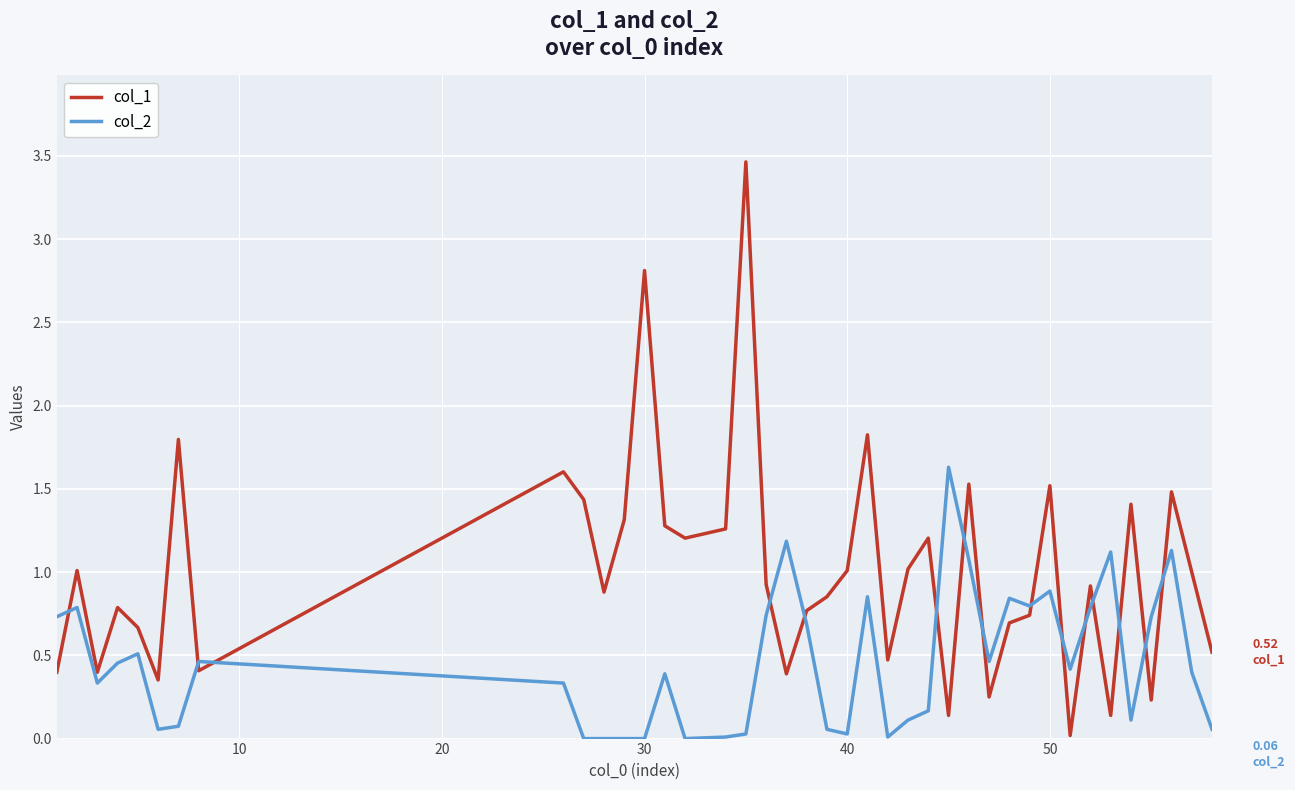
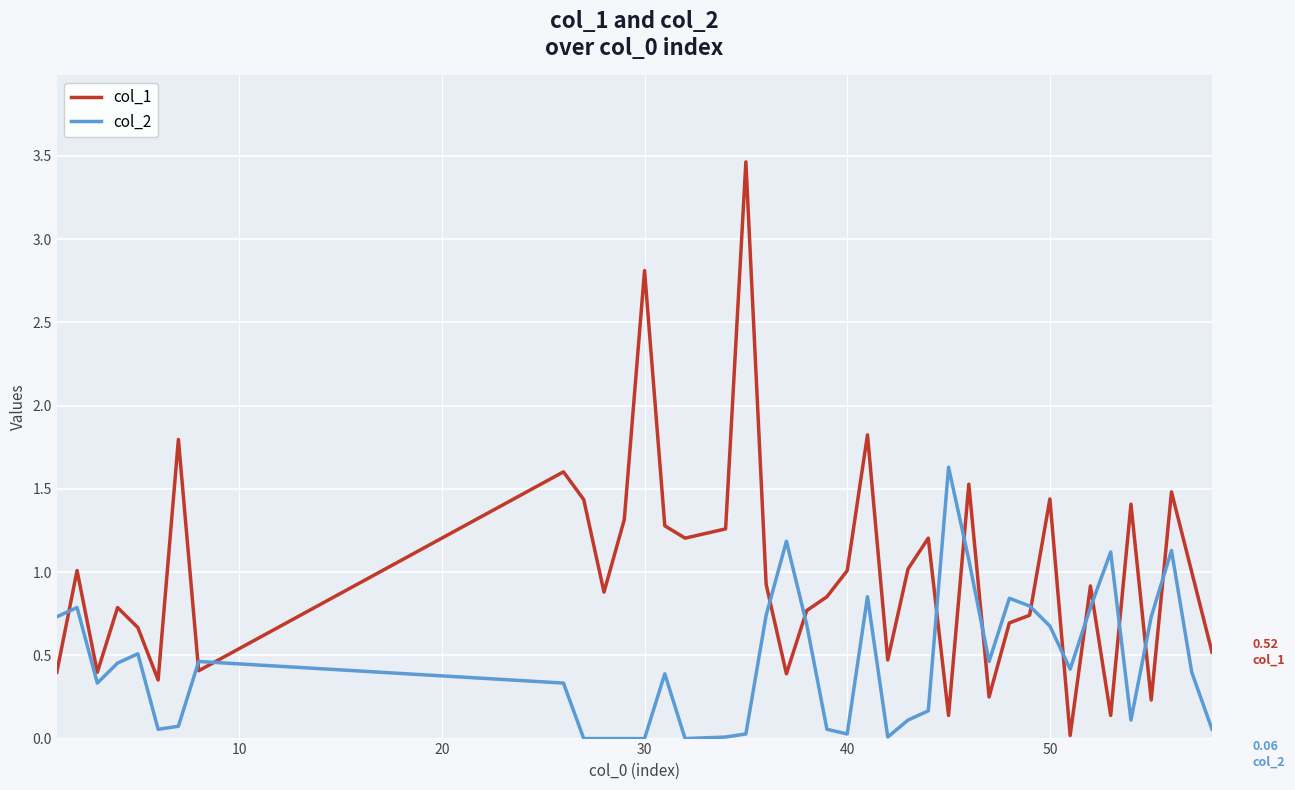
col_1, 50: 1.52 -> 1.44
col_2, 50: 0.89 -> 0.68
